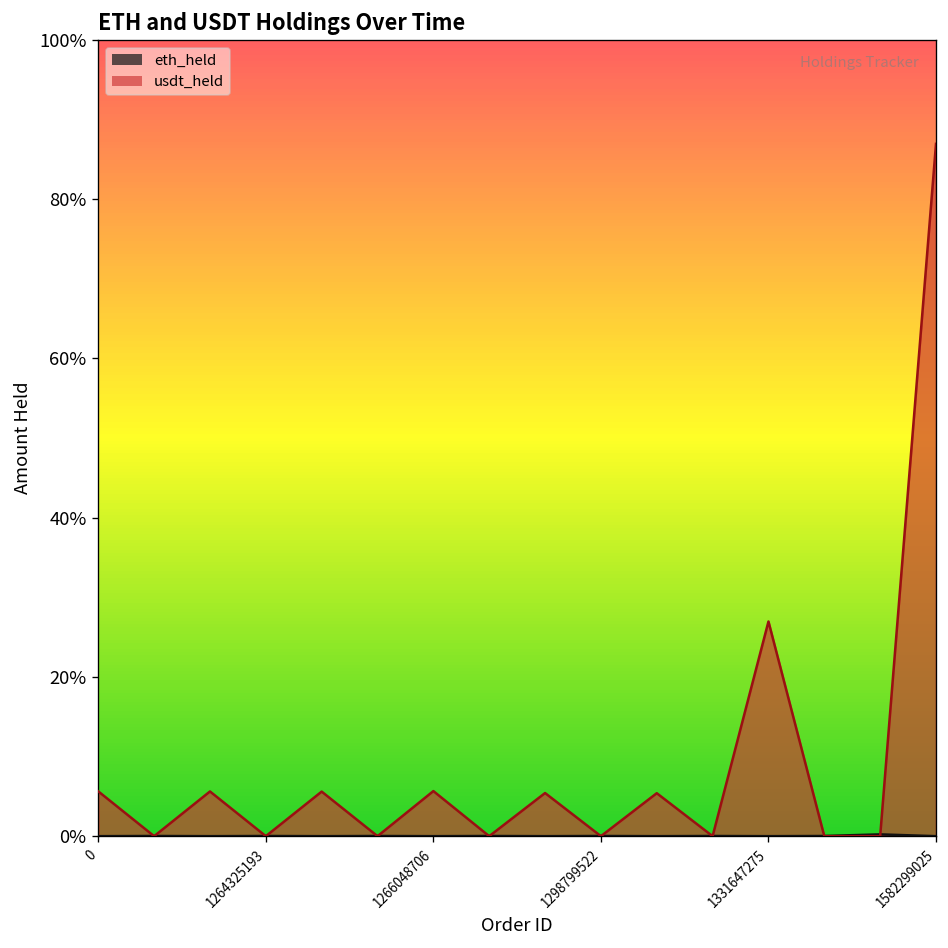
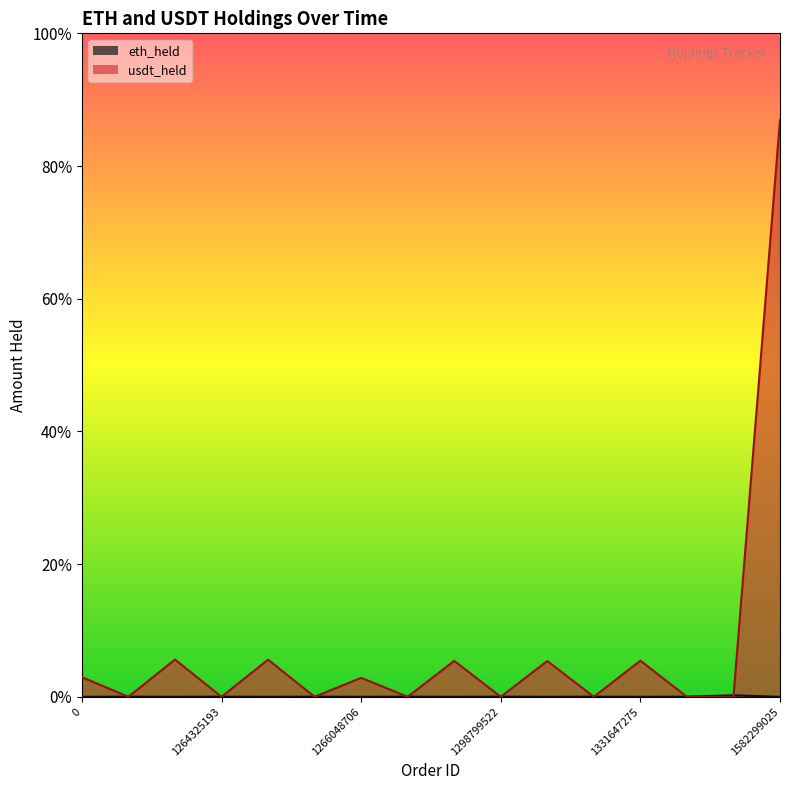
usdt_held, 0: 6% -> 3%
usdt_held, 1266048706: 6% -> 3%
usdt_held, 1331647275: 27% -> 5%
